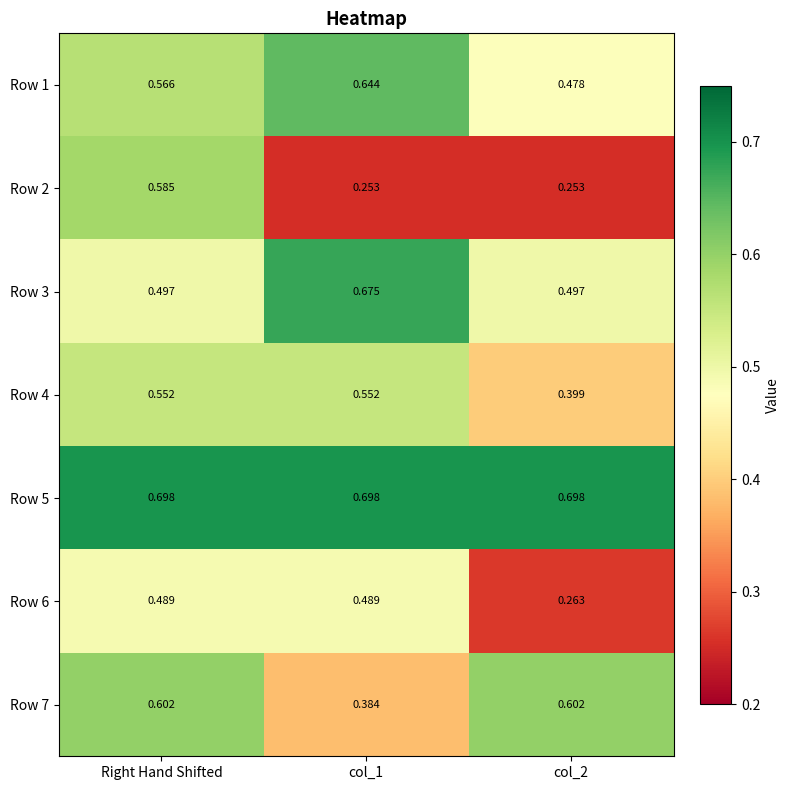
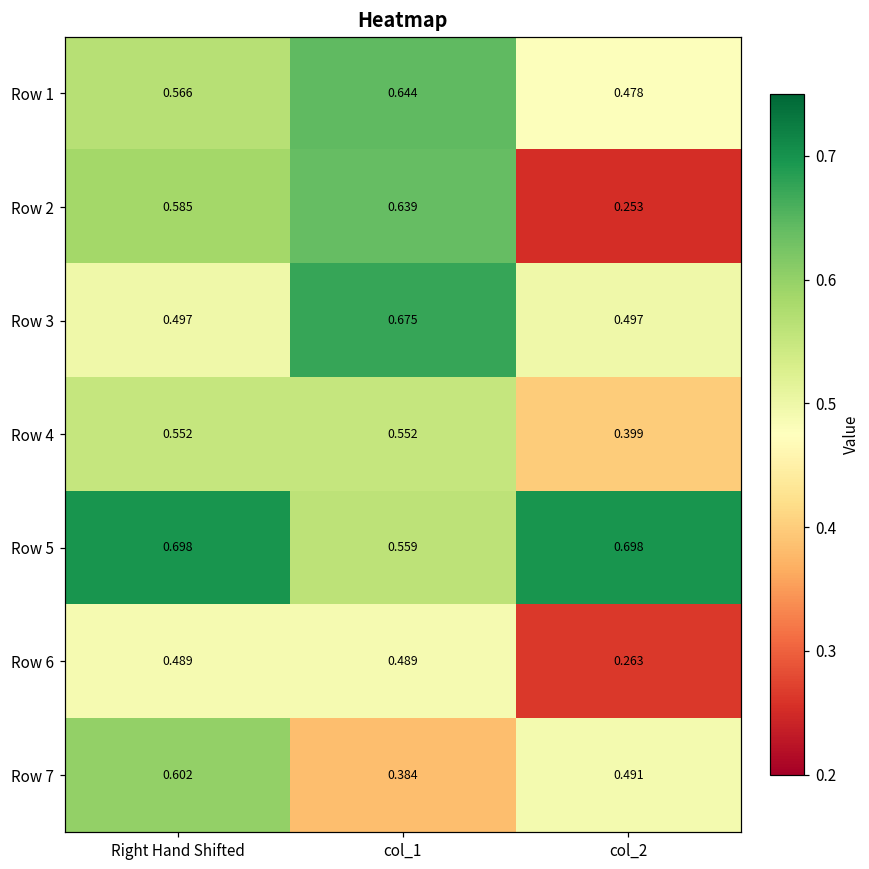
Row 2, col_1: 0.253 -> 0.639
Row 5, col_1: 0.698 -> 0.559
Row 7, col_2: 0.602 -> 0.491
